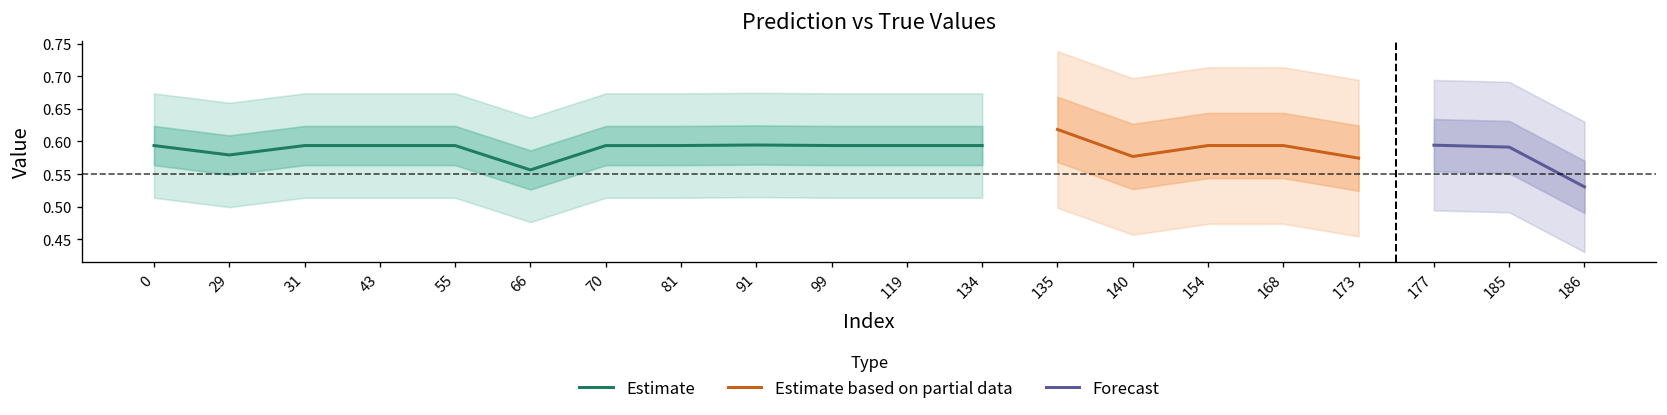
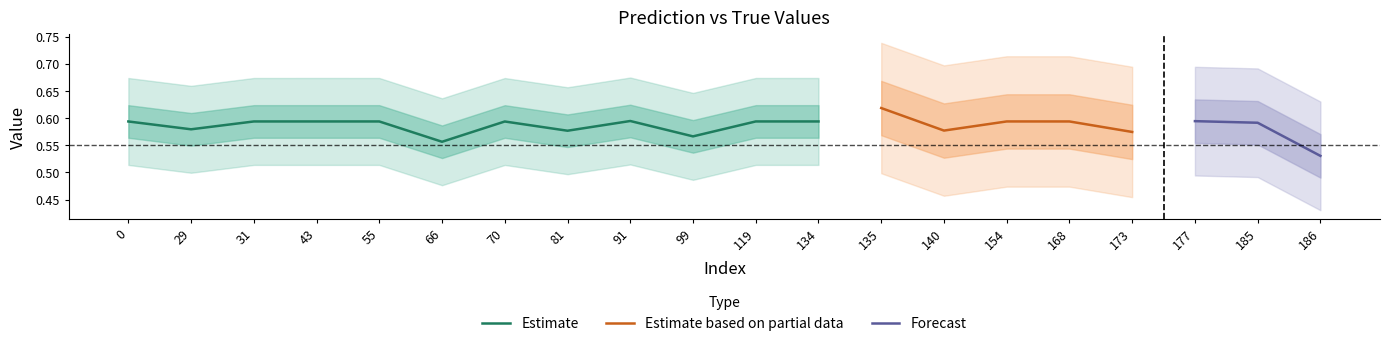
Estimate, 81: 0.59 -> 0.58
Estimate, 99: 0.59 -> 0.57
